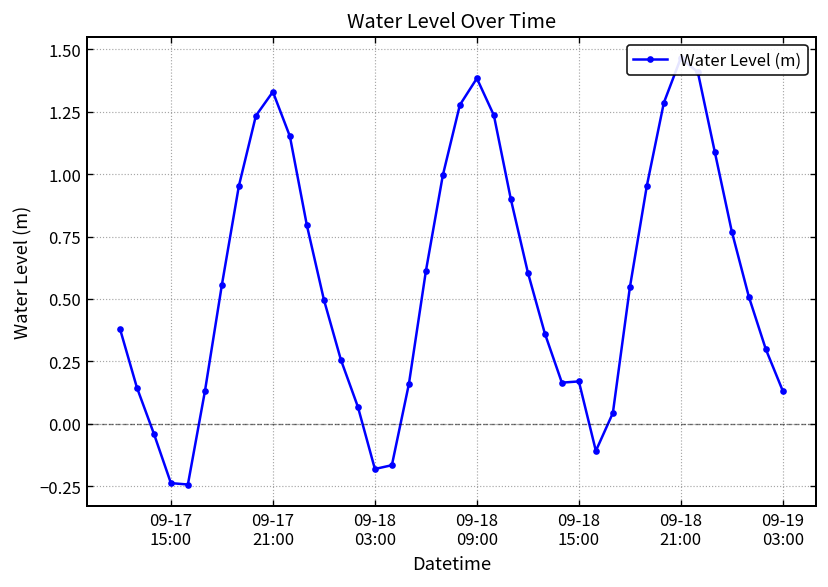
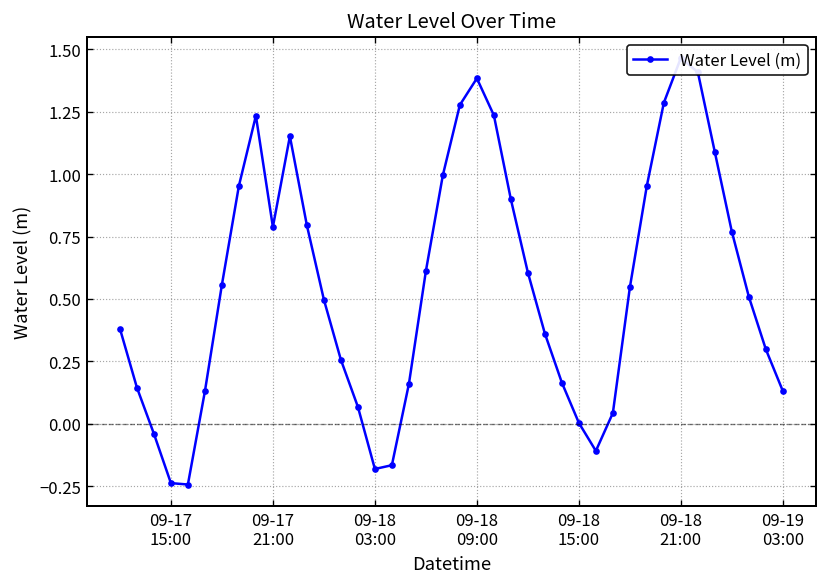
09-17 21:00: 1.33 -> 0.79
09-18 15:00: 0.17 -> 0.00
